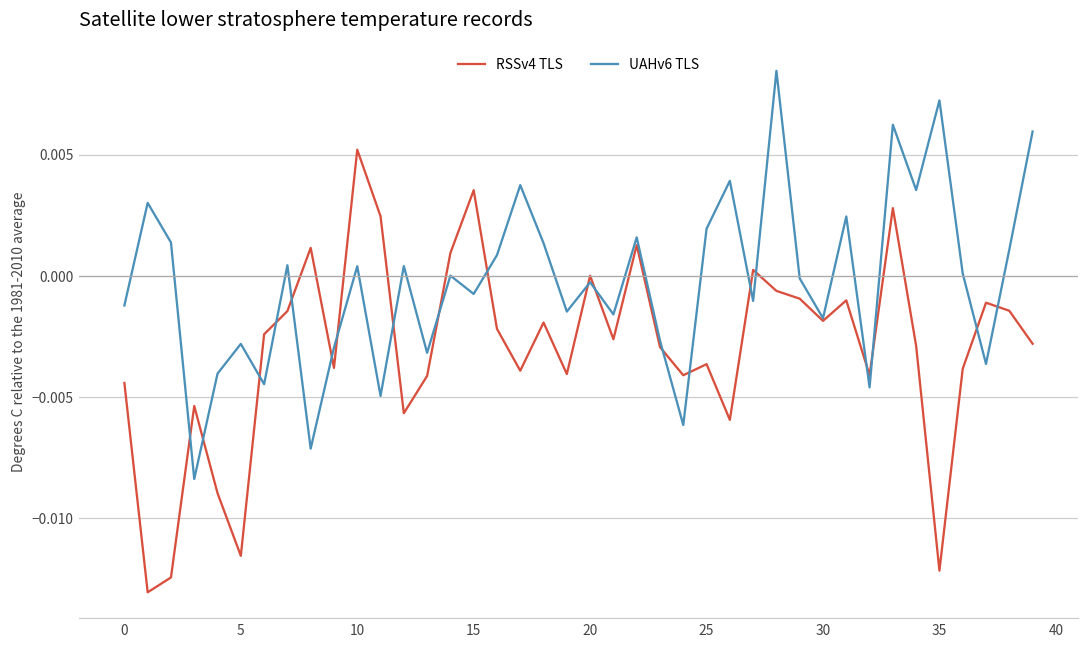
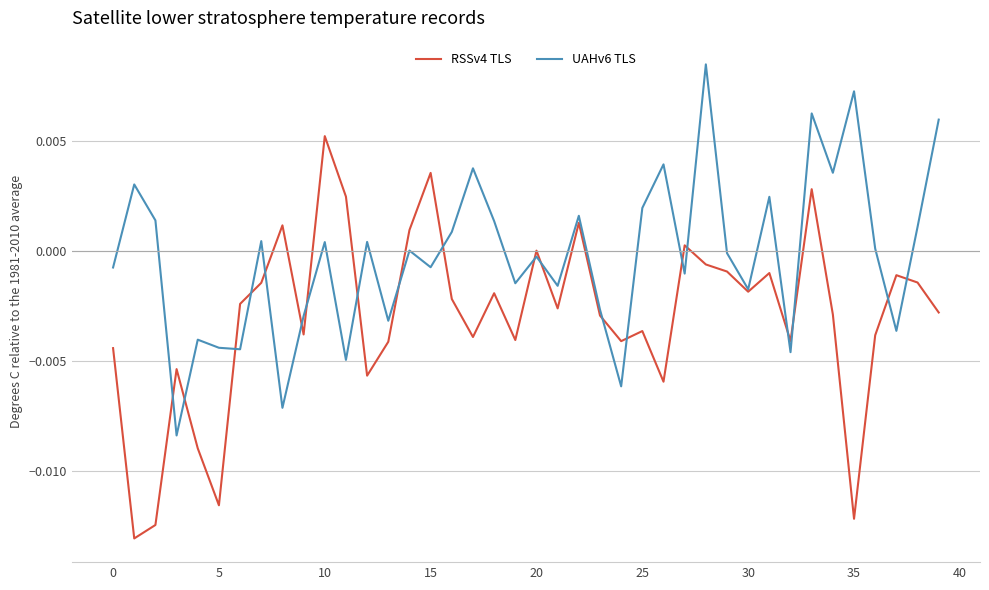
UAHv6 TLS, 0: -0.0012 -> -0.0007
UAHv6 TLS, 5: -0.0028 -> -0.0044
